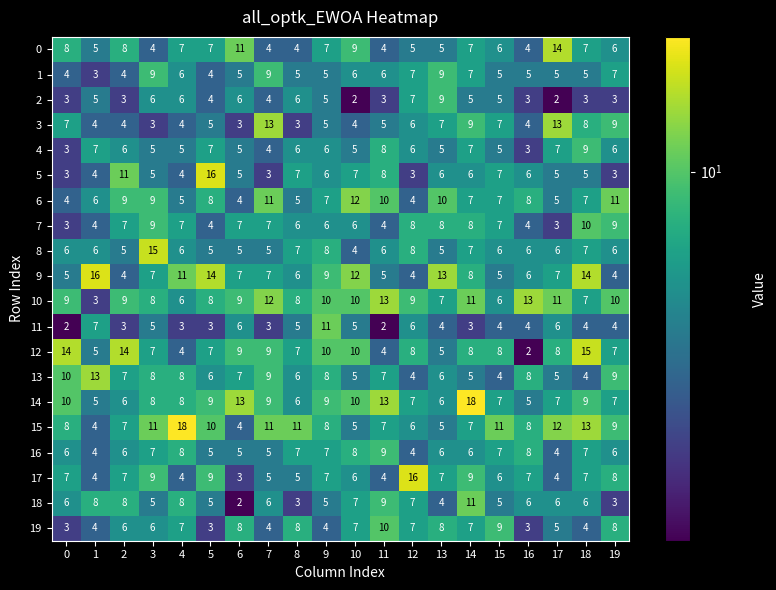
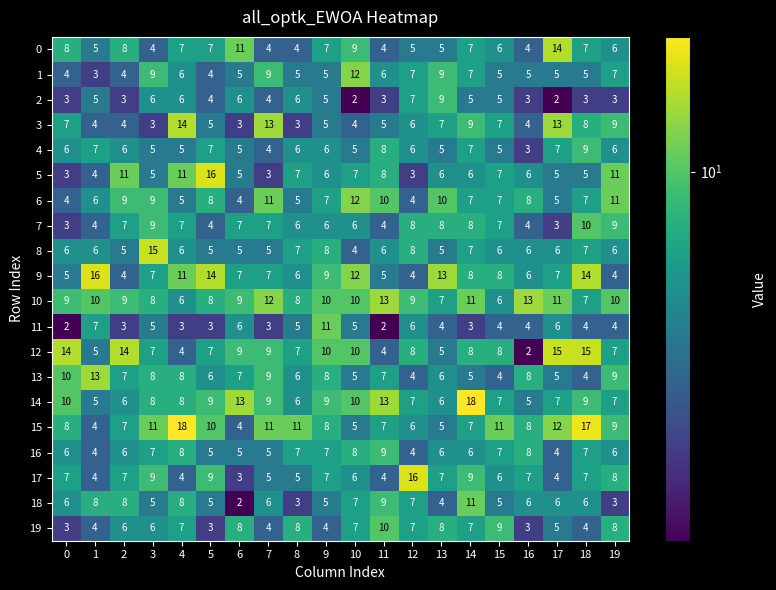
1, 10: 6 -> 12
3, 4: 4 -> 14
4, 0: 3 -> 6
5, 4: 4 -> 11
5, 19: 3 -> 11
9, 15: 5 -> 8
10, 1: 3 -> 10
12, 17: 8 -> 15
15, 18: 13 -> 17
